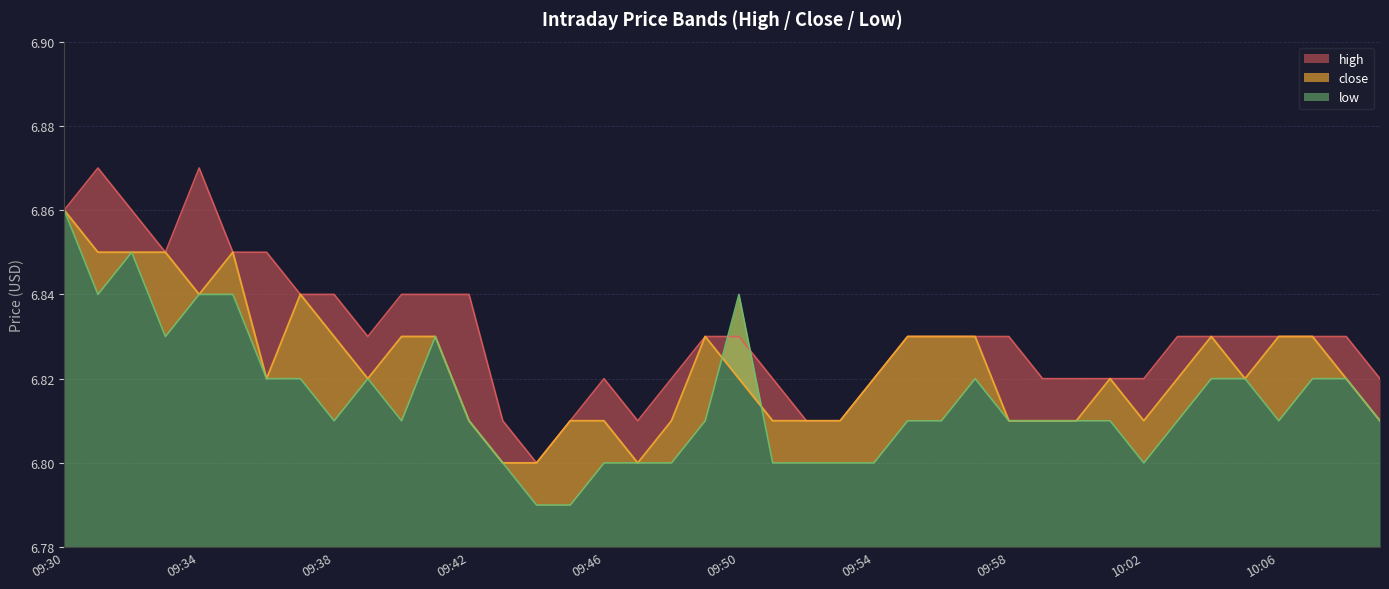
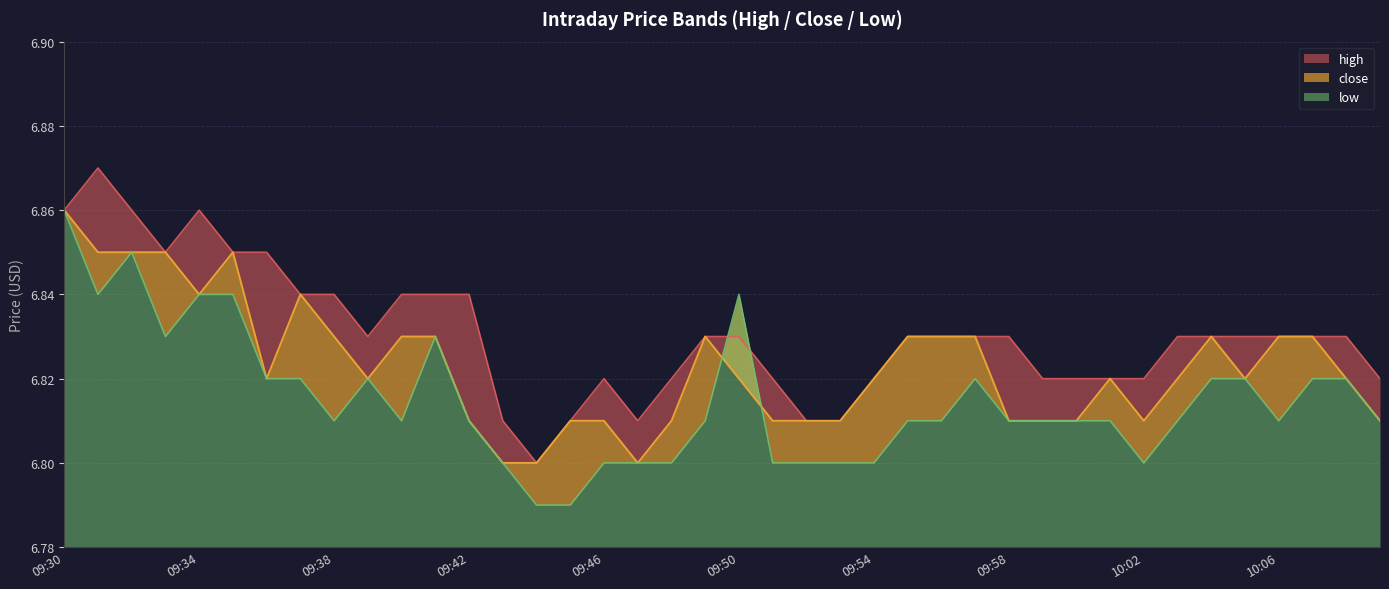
high, 09:34: 6.87 -> 6.86
